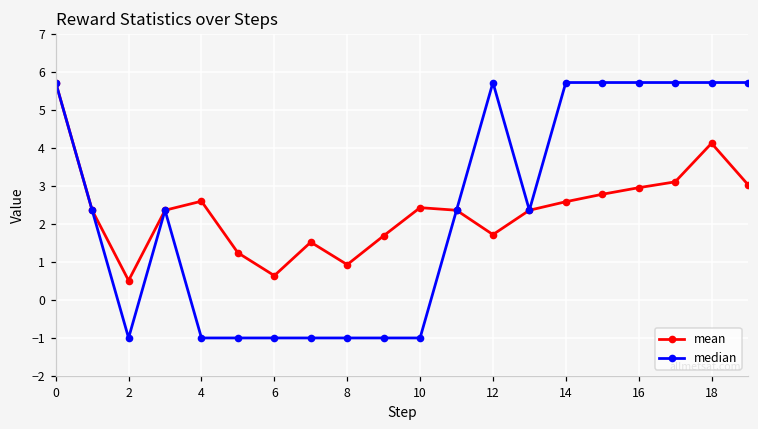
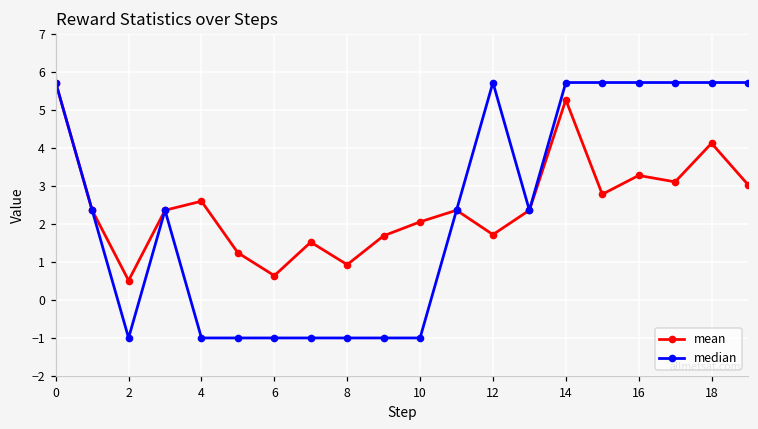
mean, 10: 2.4 -> 2.1
mean, 14: 2.6 -> 5.3
mean, 16: 3.0 -> 3.3
